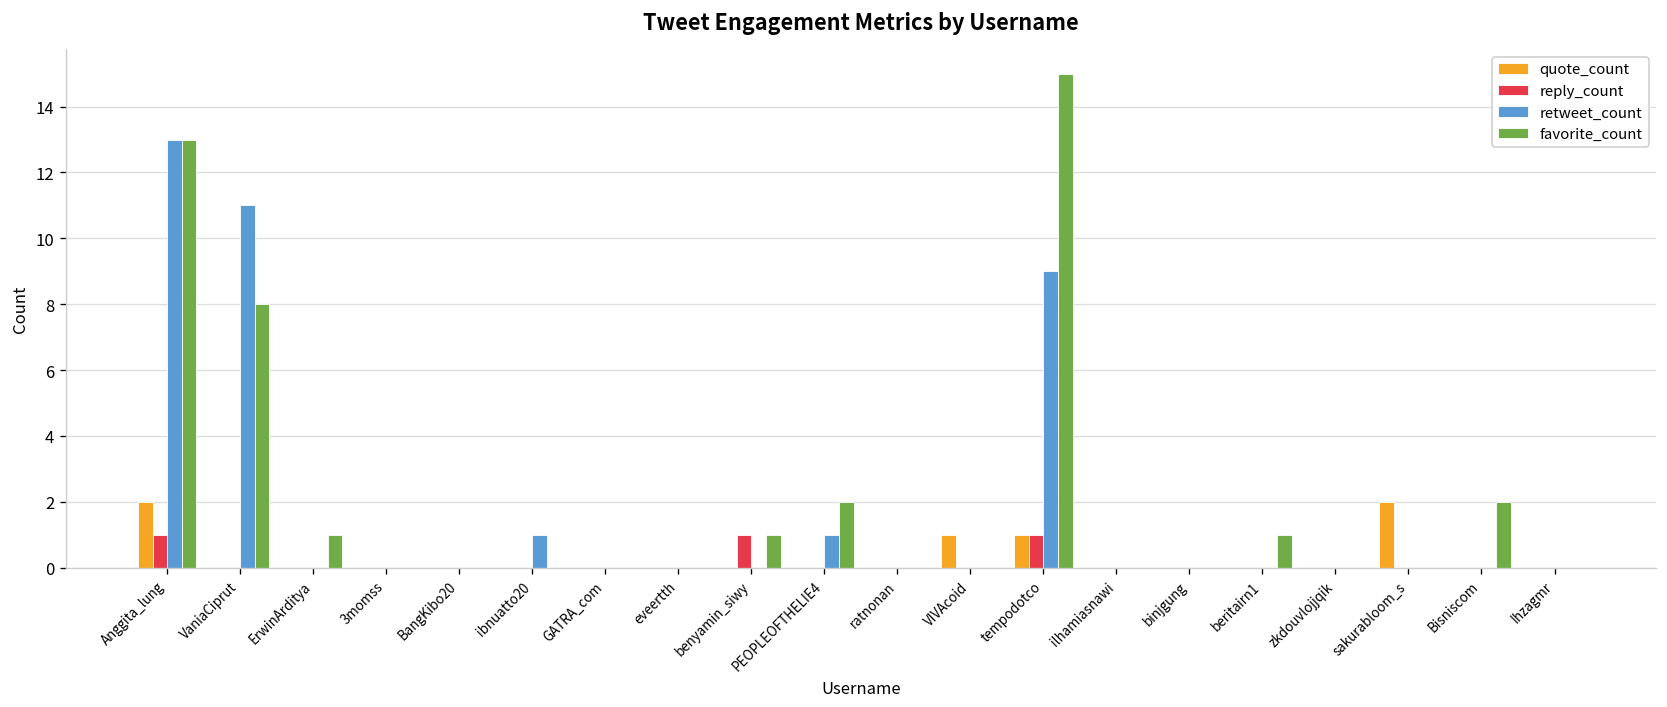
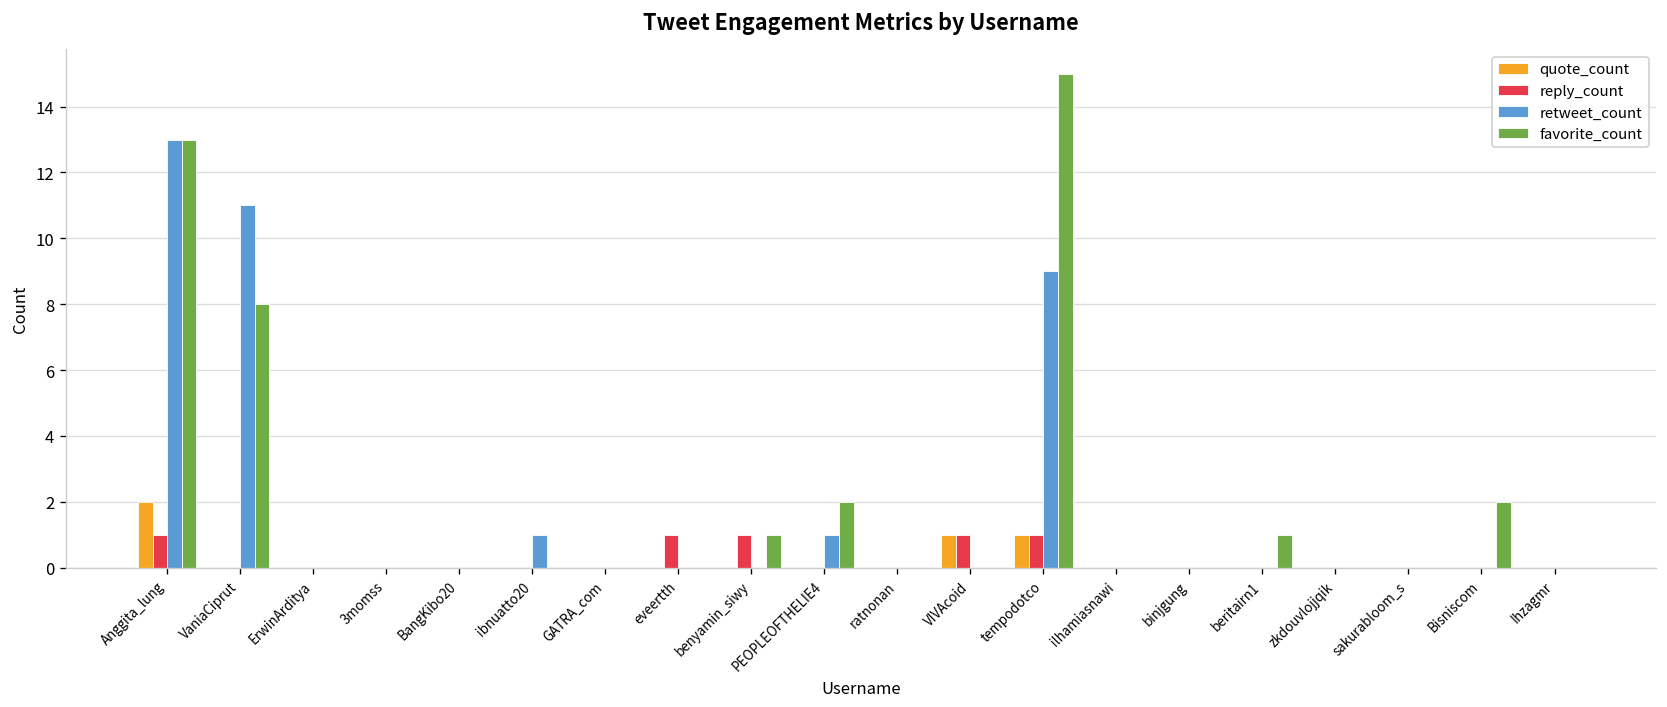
favorite_count, ErwinArditya: 1 -> 0
reply_count, eveertth: 0 -> 1
reply_count, VIVAcoid: 0 -> 1
quote_count, sakurabloom_s: 2 -> 0
